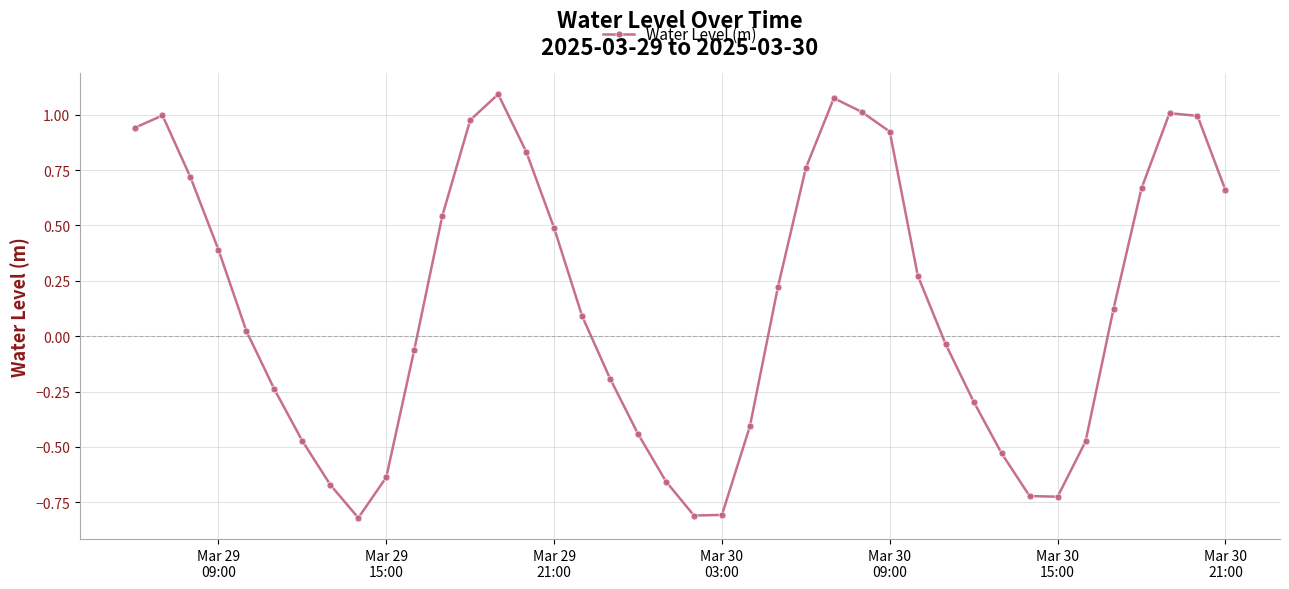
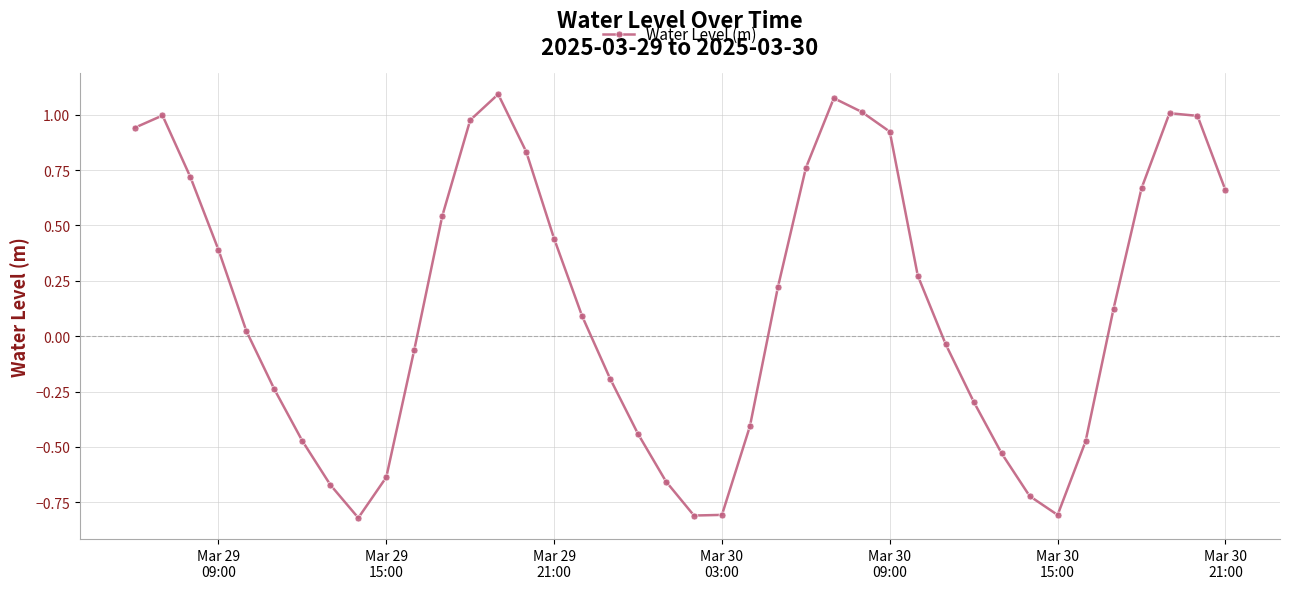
Mar 29 21:00: 0.49 -> 0.44
Mar 30 15:00: -0.72 -> -0.81
